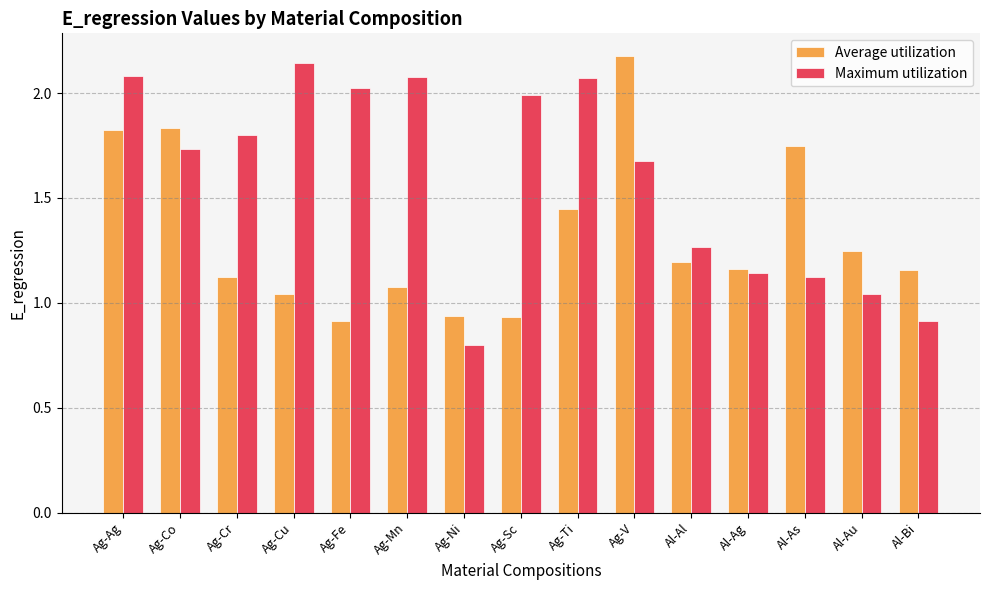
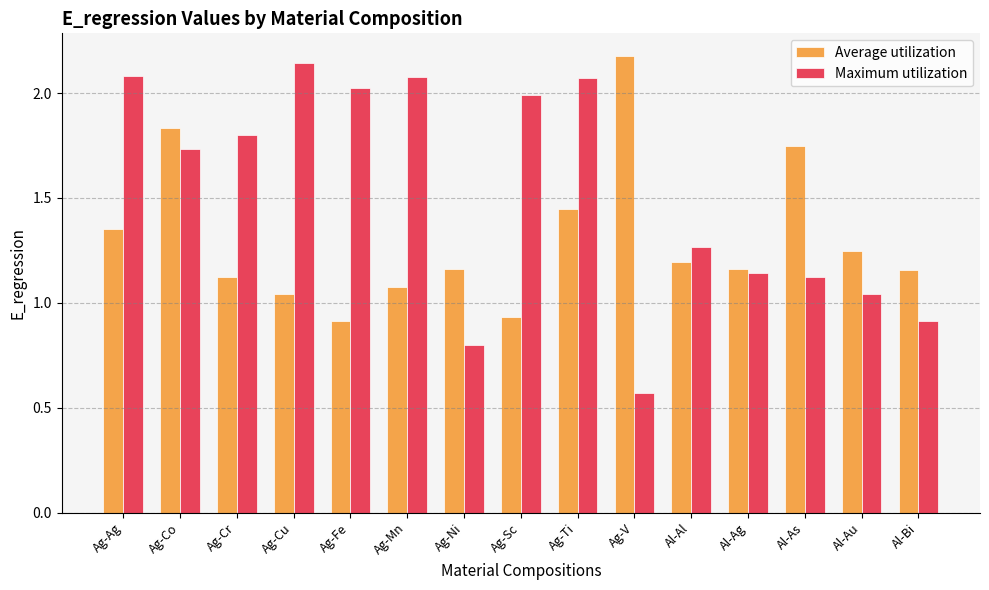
Average utilization, Ag-Ag: 1.82 -> 1.35
Average utilization, Ag-Ni: 0.93 -> 1.16
Maximum utilization, Ag-V: 1.68 -> 0.57
